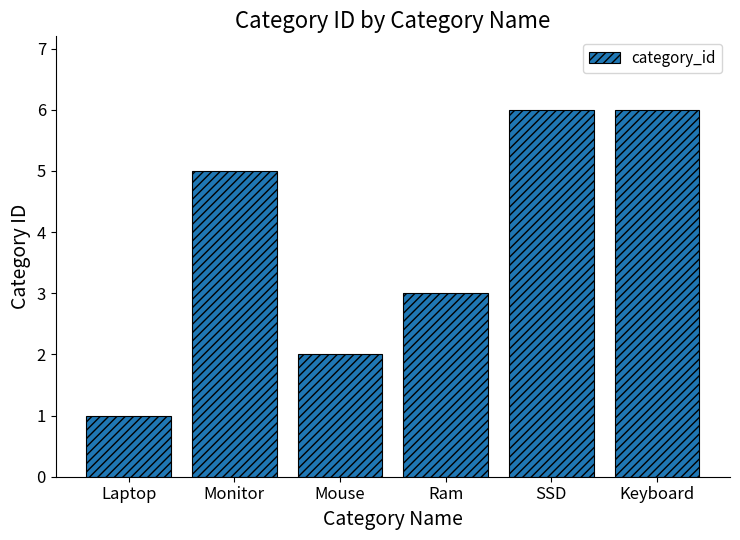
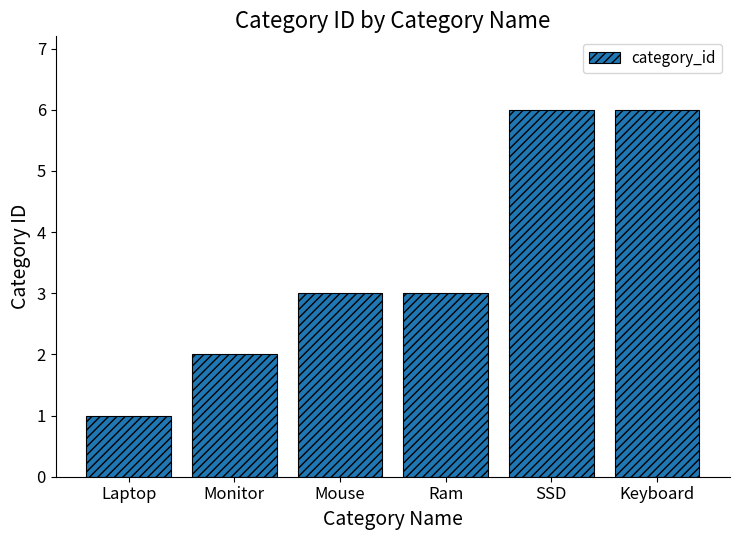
Monitor: 5 -> 2
Mouse: 2 -> 3
